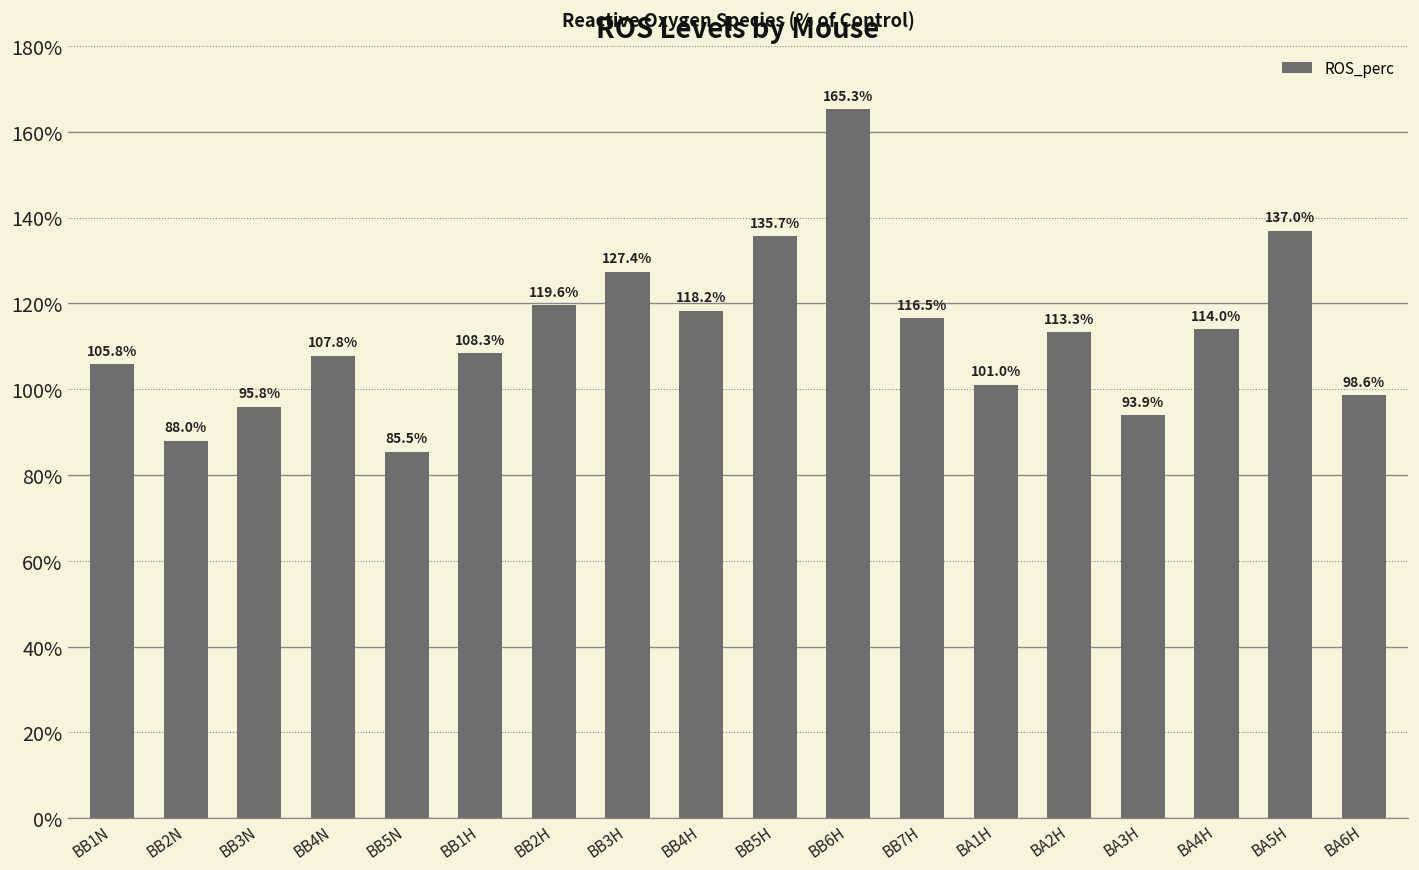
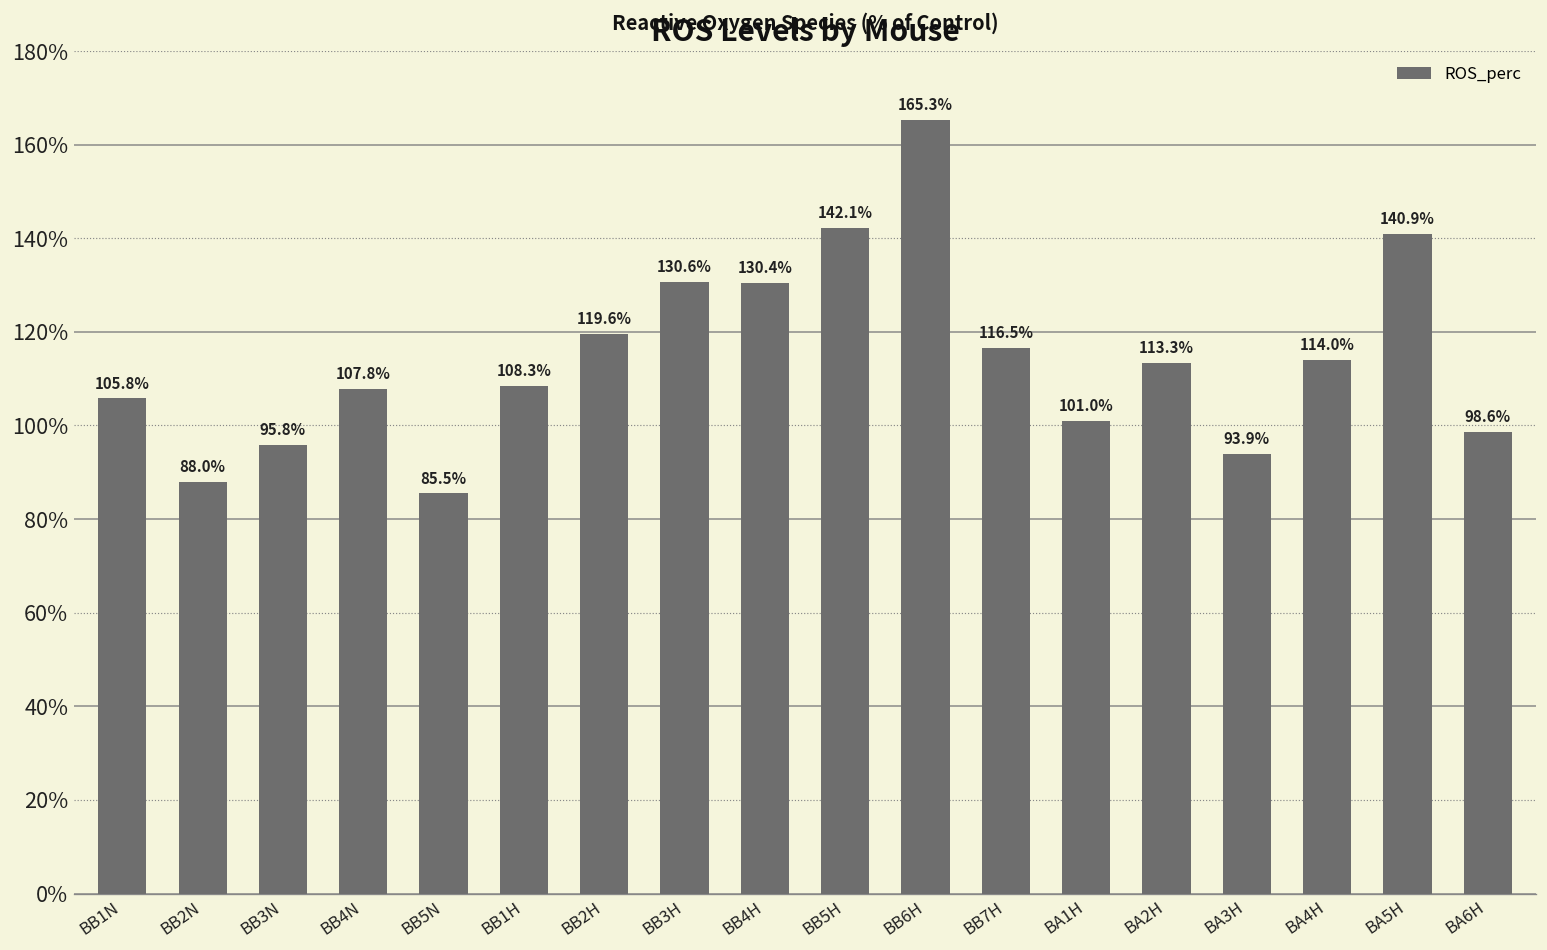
BB3H: 127.4% -> 130.6%
BB4H: 118.2% -> 130.4%
BB5H: 135.7% -> 142.1%
BA5H: 137.0% -> 140.9%
